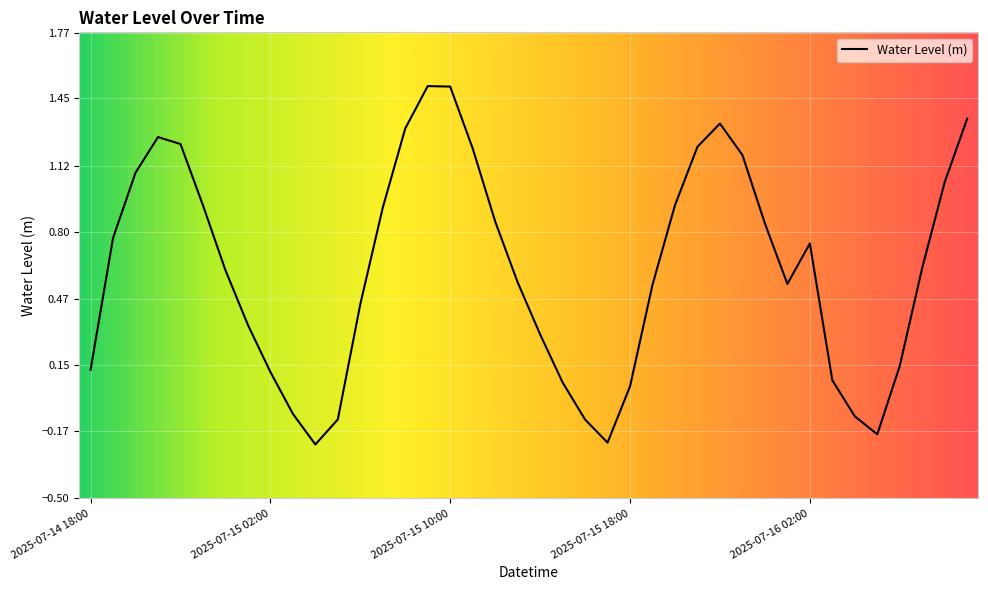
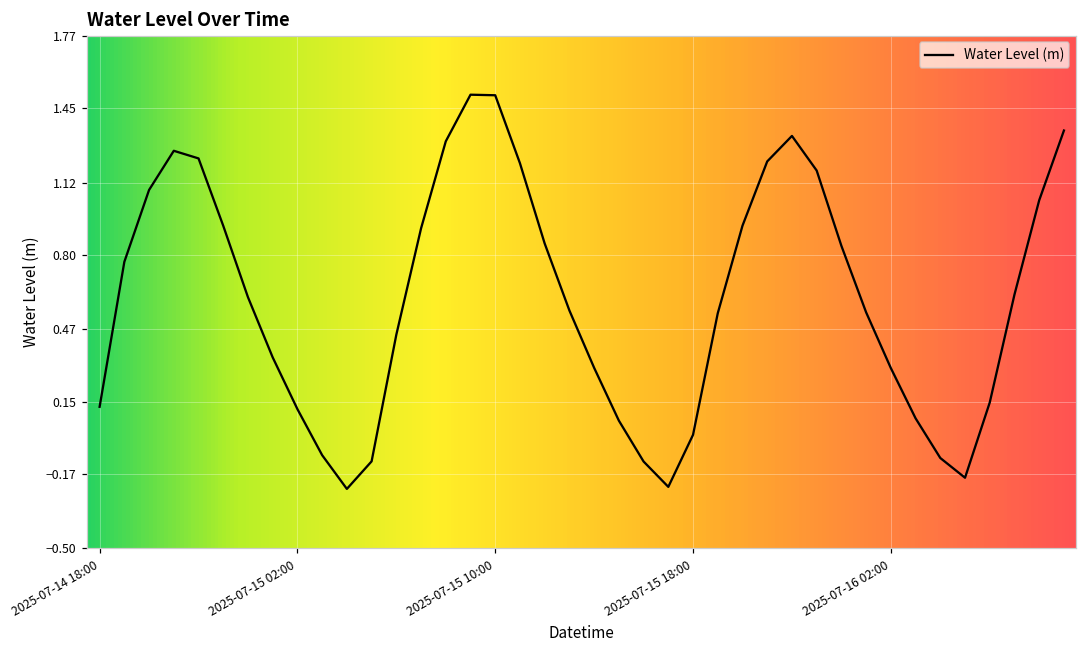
2025-07-15 18:00: 0.05 -> 0.00
2025-07-16 02:00: 0.74 -> 0.30
